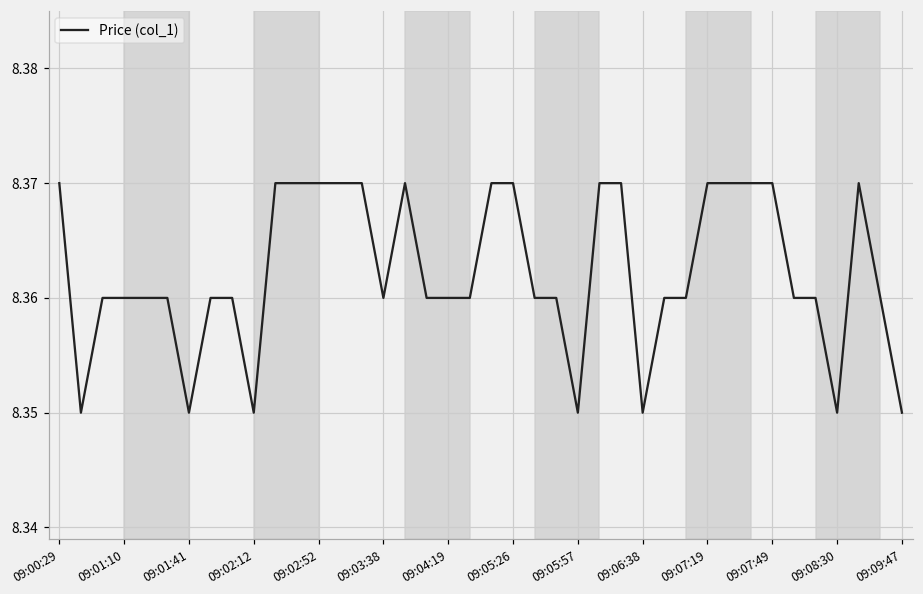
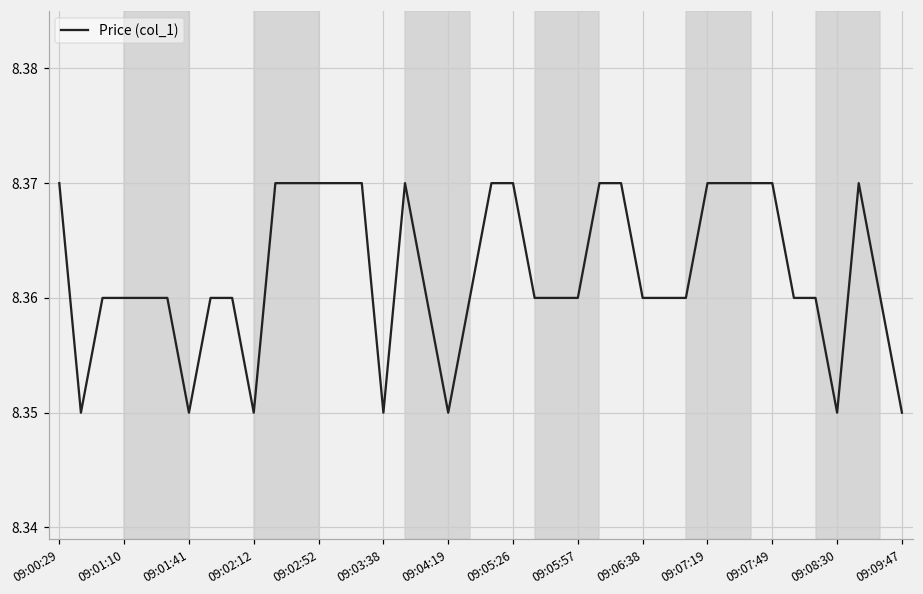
09:03:38: 8.36 -> 8.35
09:04:19: 8.36 -> 8.35
09:05:57: 8.35 -> 8.36
09:06:38: 8.35 -> 8.36
